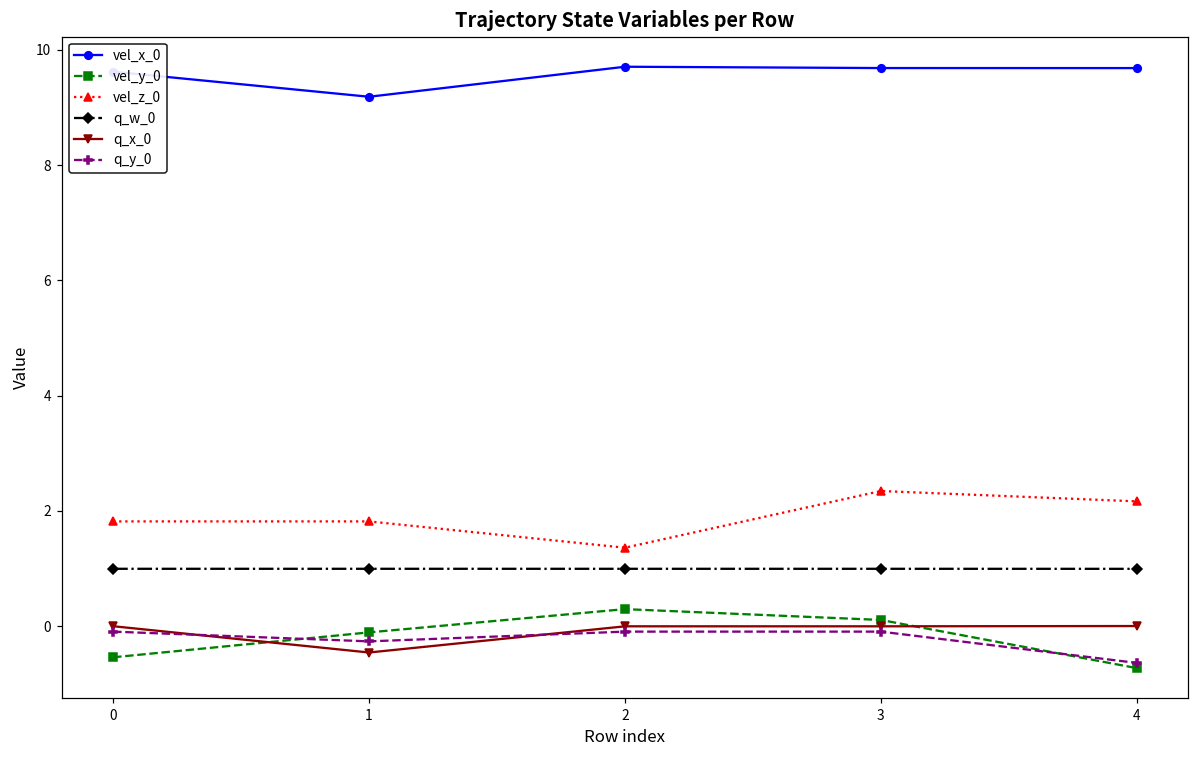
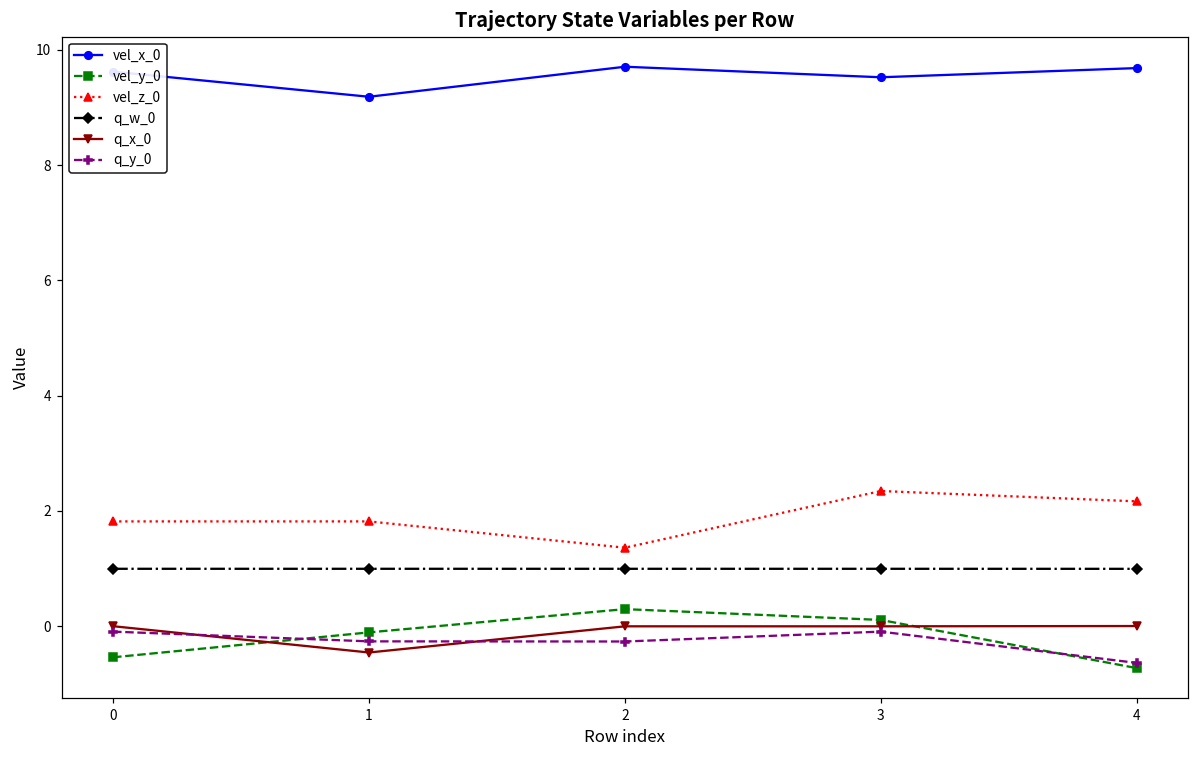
q_y_0, 2: -0.1 -> -0.3
vel_x_0, 3: 9.7 -> 9.5
